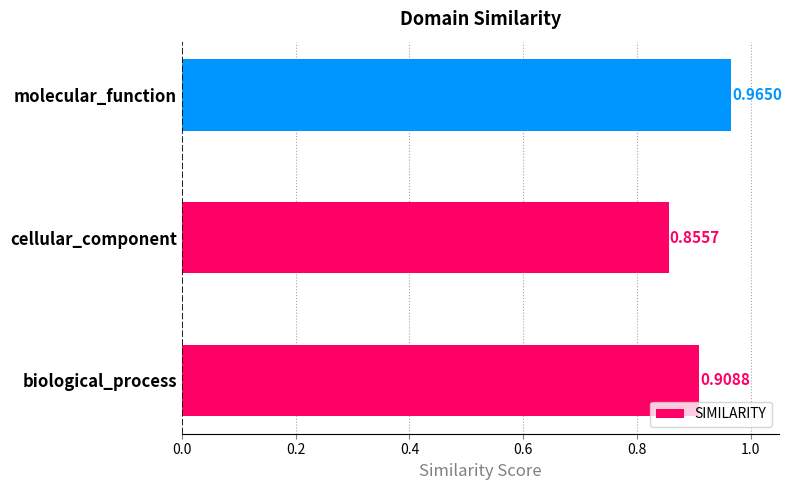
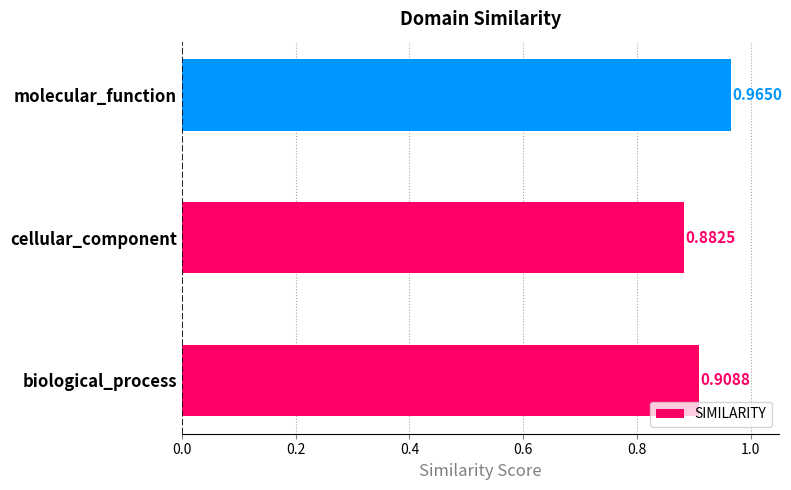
cellular_component: 0.8557 -> 0.8825
